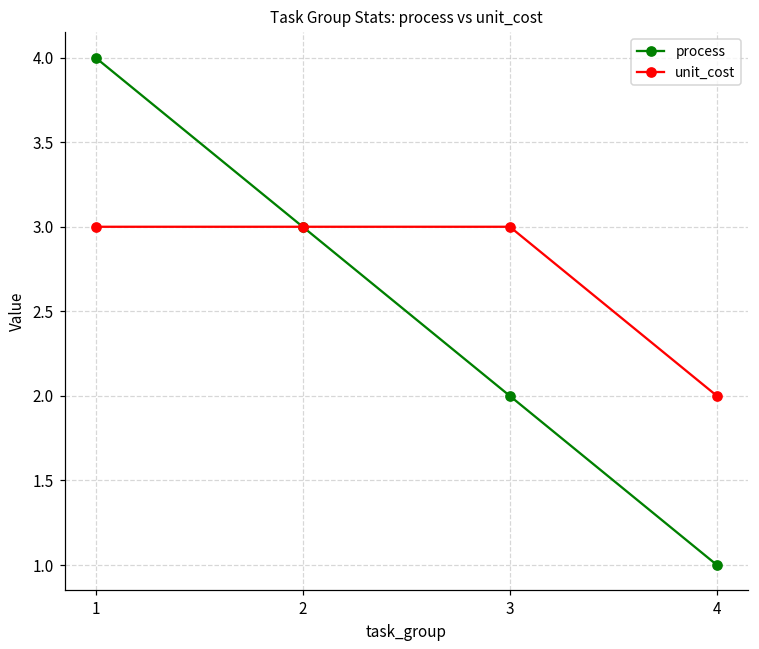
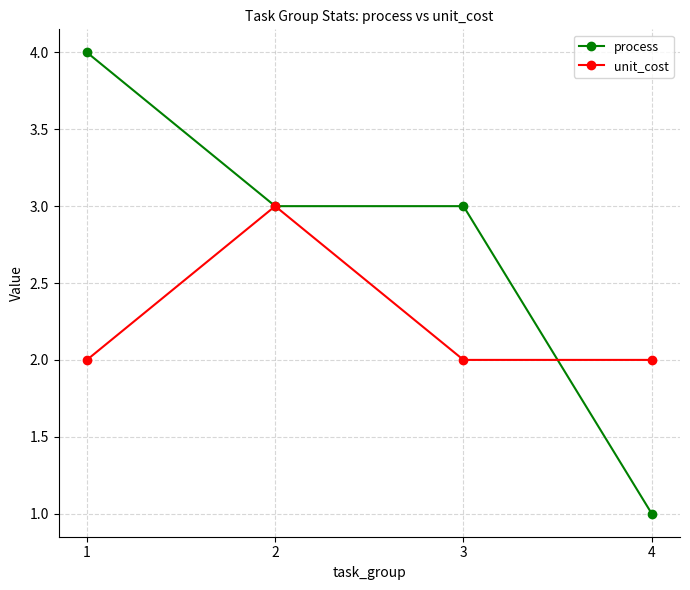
unit_cost, 1: 3 -> 2
process, 3: 2 -> 3
unit_cost, 3: 3 -> 2
